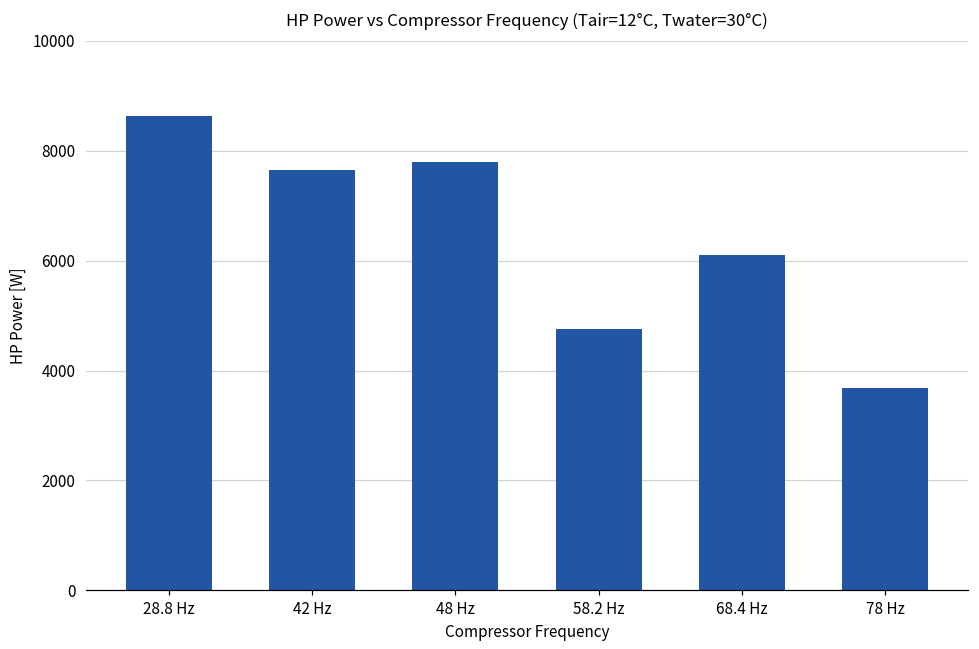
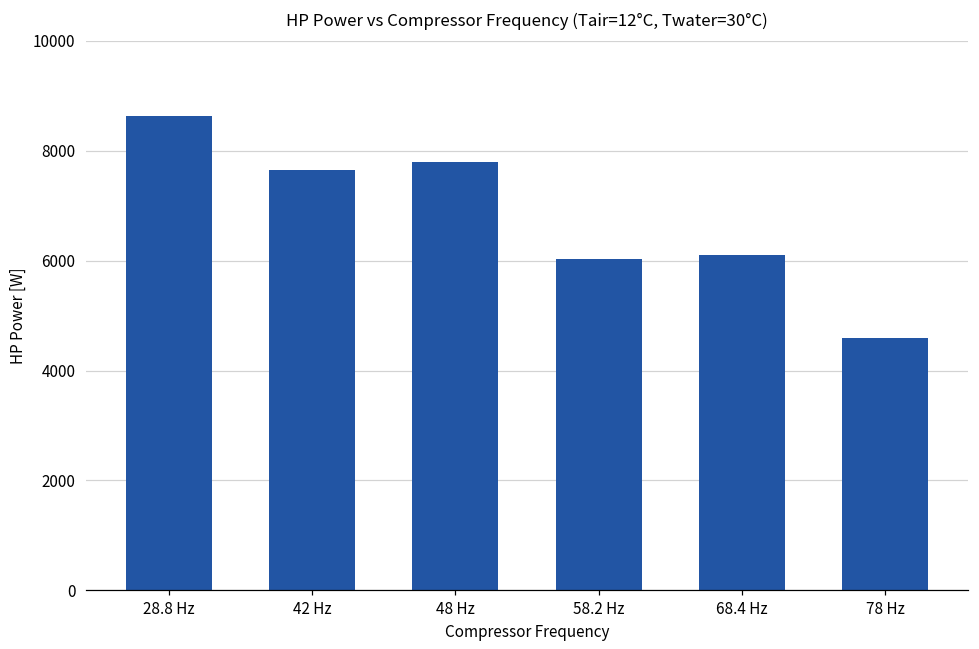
58.2 Hz: 4800 -> 6000
78 Hz: 3700 -> 4600
